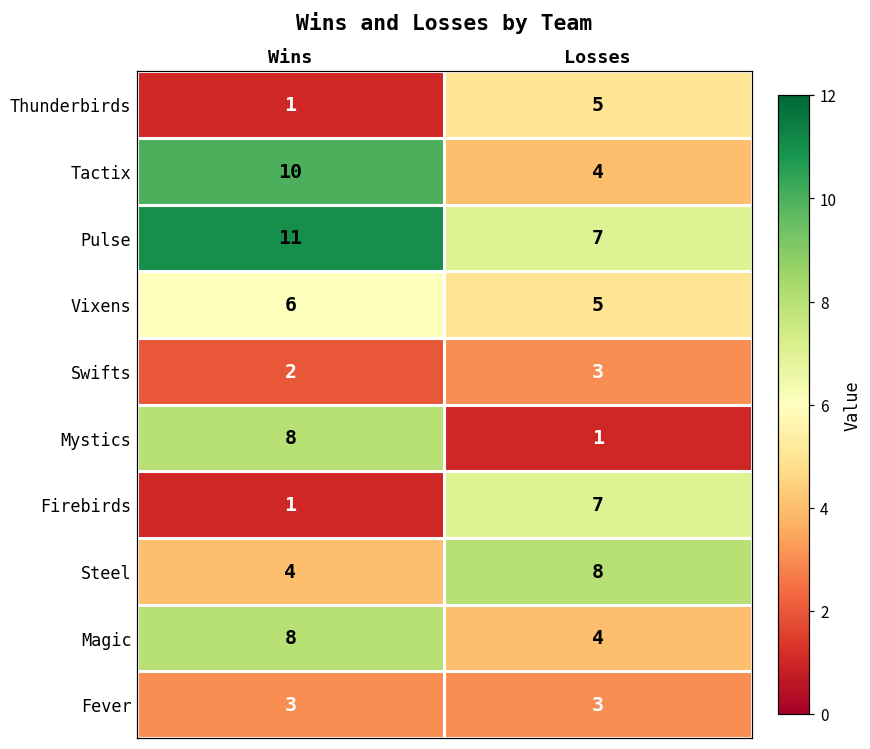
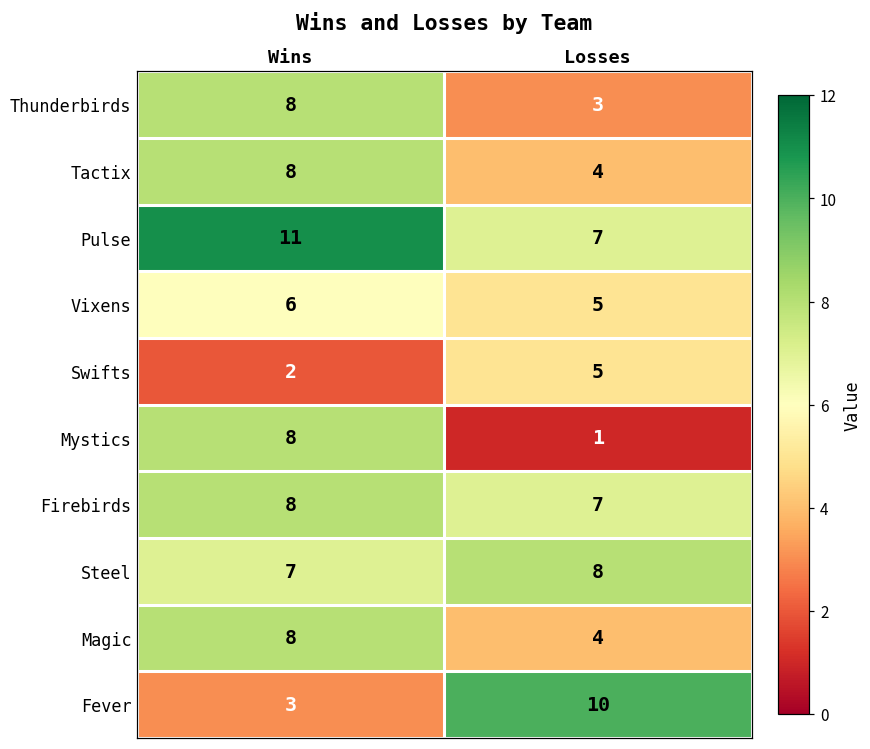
Thunderbirds, Wins: 1 -> 8
Thunderbirds, Losses: 5 -> 3
Tactix, Wins: 10 -> 8
Swifts, Losses: 3 -> 5
Firebirds, Wins: 1 -> 8
Steel, Wins: 4 -> 7
Fever, Losses: 3 -> 10
